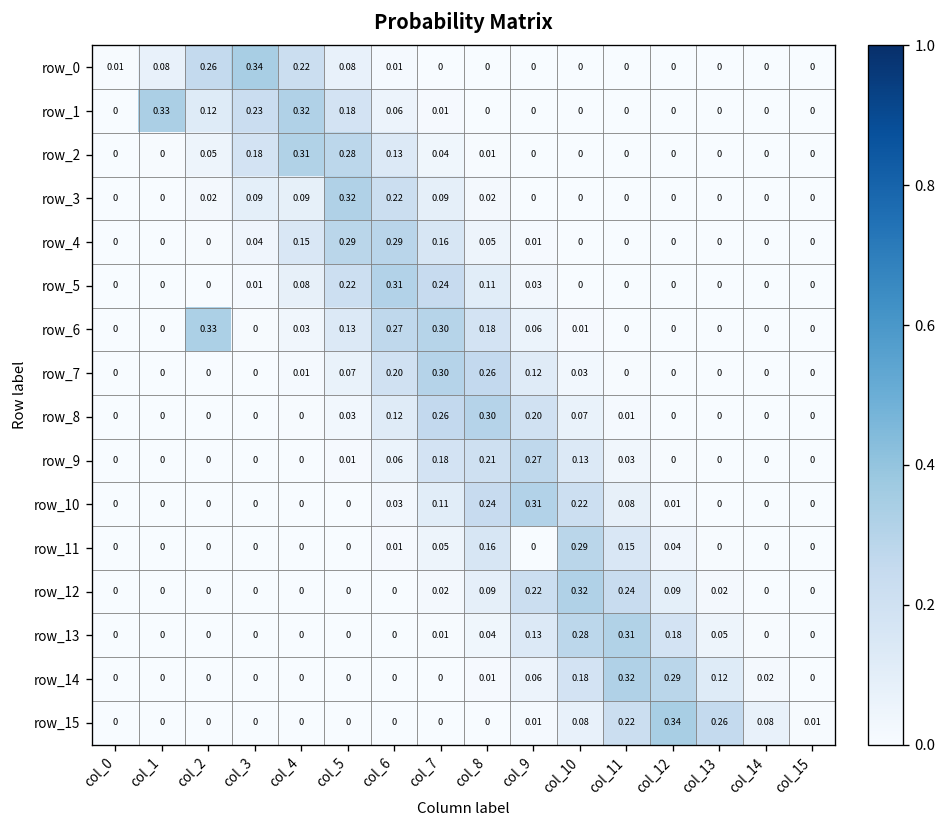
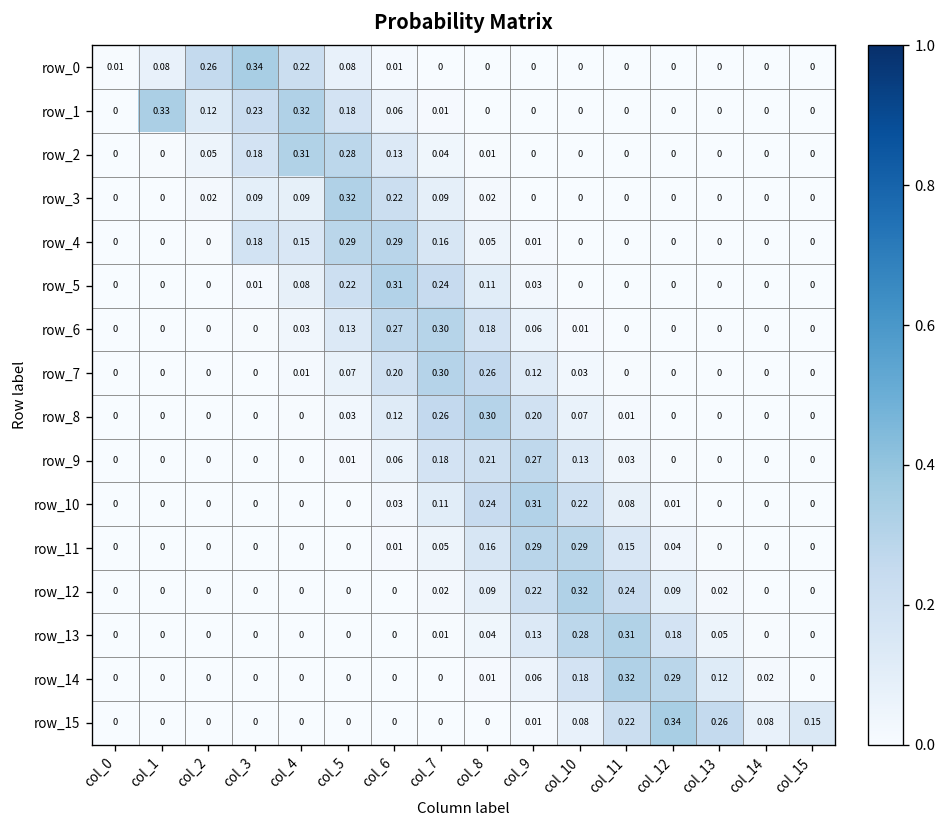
row_4, col_3: 0.04 -> 0.18
row_6, col_2: 0.33 -> 0
row_11, col_9: 0 -> 0.29
row_15, col_15: 0.01 -> 0.15
